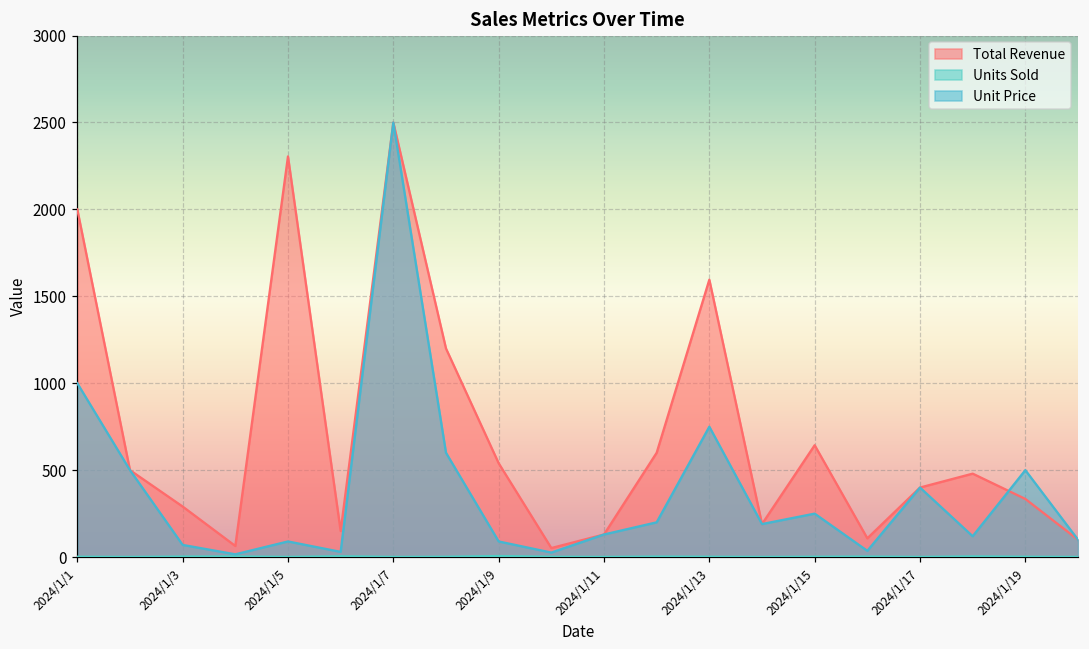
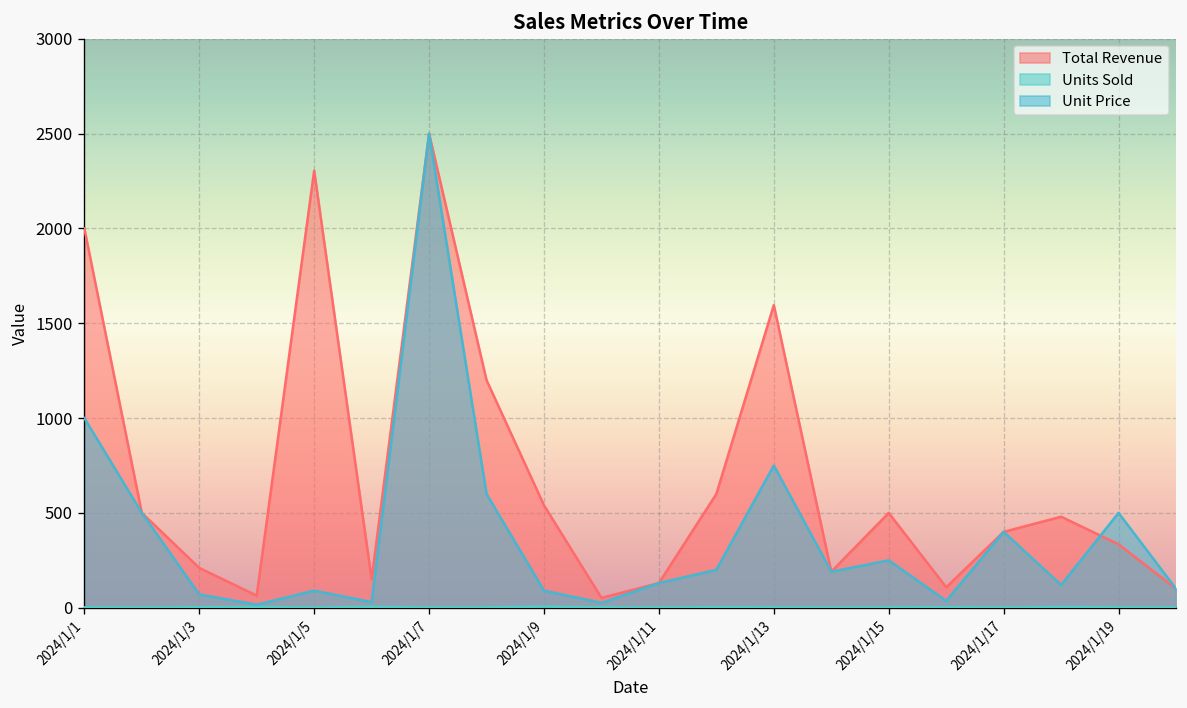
Total Revenue, 2024/1/3: 290 -> 210
Total Revenue, 2024/1/15: 640 -> 500
